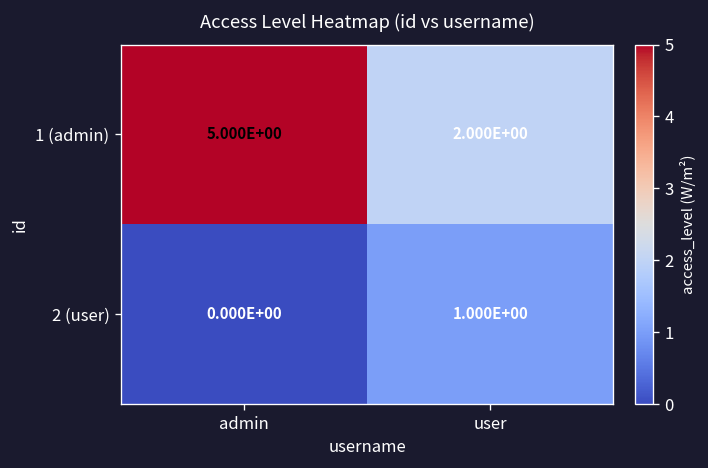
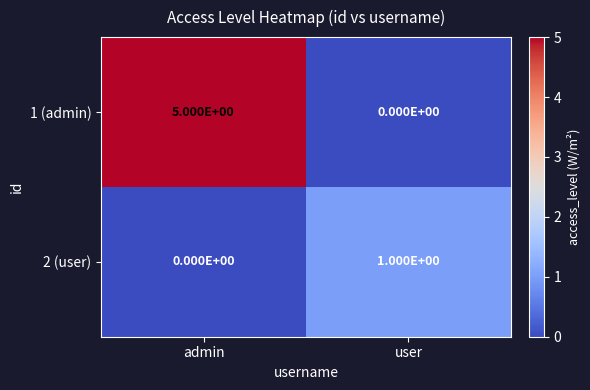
1 (admin), user: 2.000E+00 -> 0.000E+00
